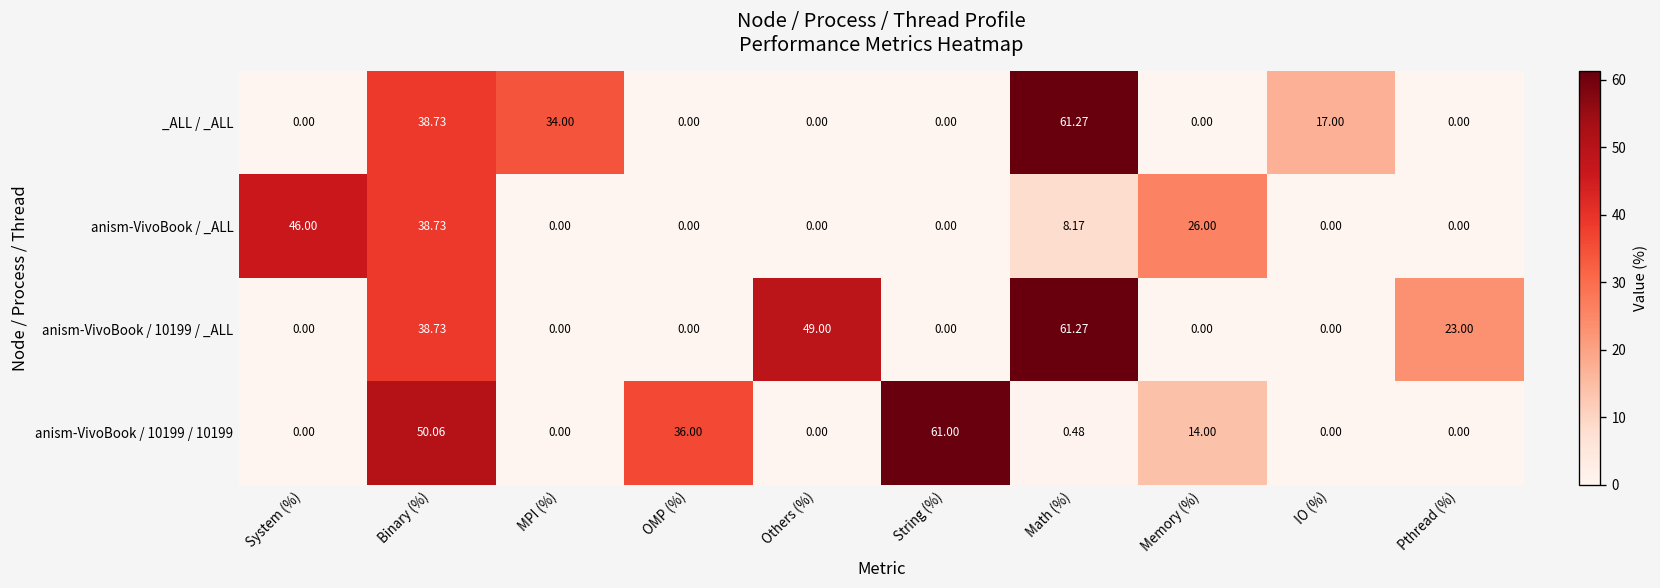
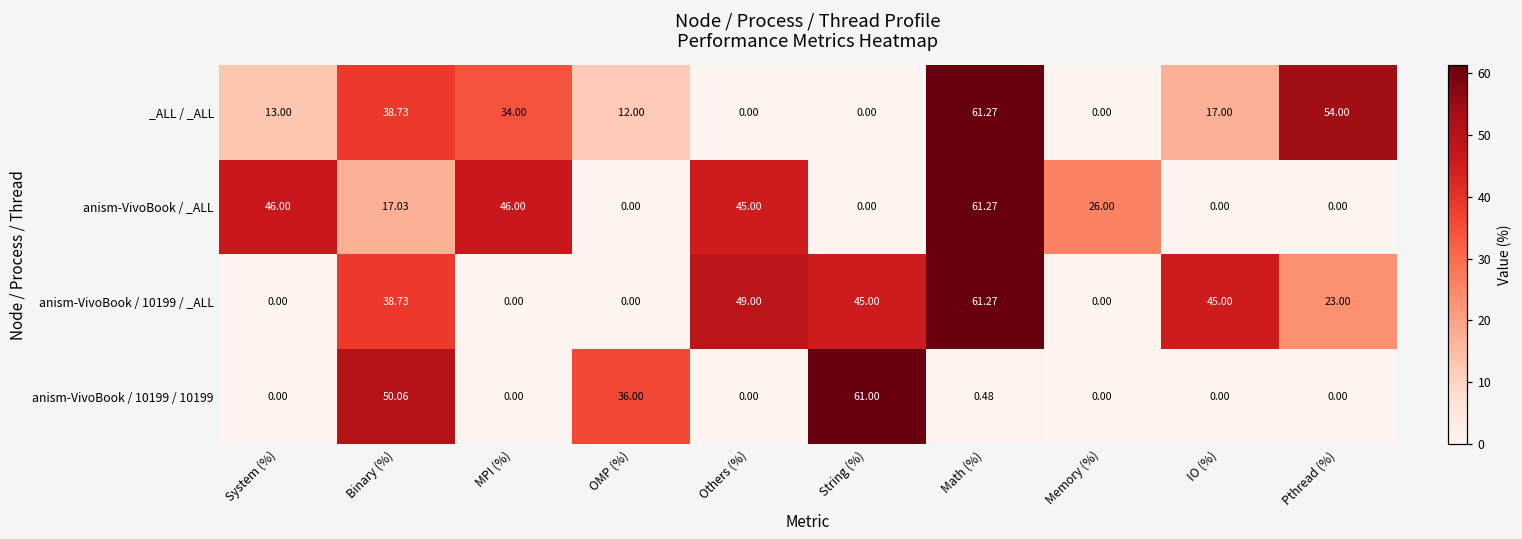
_ALL / _ALL, System (%): 0.00 -> 13.00
_ALL / _ALL, OMP (%): 0.00 -> 12.00
_ALL / _ALL, Pthread (%): 0.00 -> 54.00
anism-VivoBook / _ALL, Binary (%): 38.73 -> 17.03
anism-VivoBook / _ALL, MPI (%): 0.00 -> 46.00
anism-VivoBook / _ALL, Others (%): 0.00 -> 45.00
anism-VivoBook / _ALL, Math (%): 8.17 -> 61.27
anism-VivoBook / 10199 / _ALL, String (%): 0.00 -> 45.00
anism-VivoBook / 10199 / _ALL, IO (%): 0.00 -> 45.00
anism-VivoBook / 10199 / 10199, Memory (%): 14.00 -> 0.00
